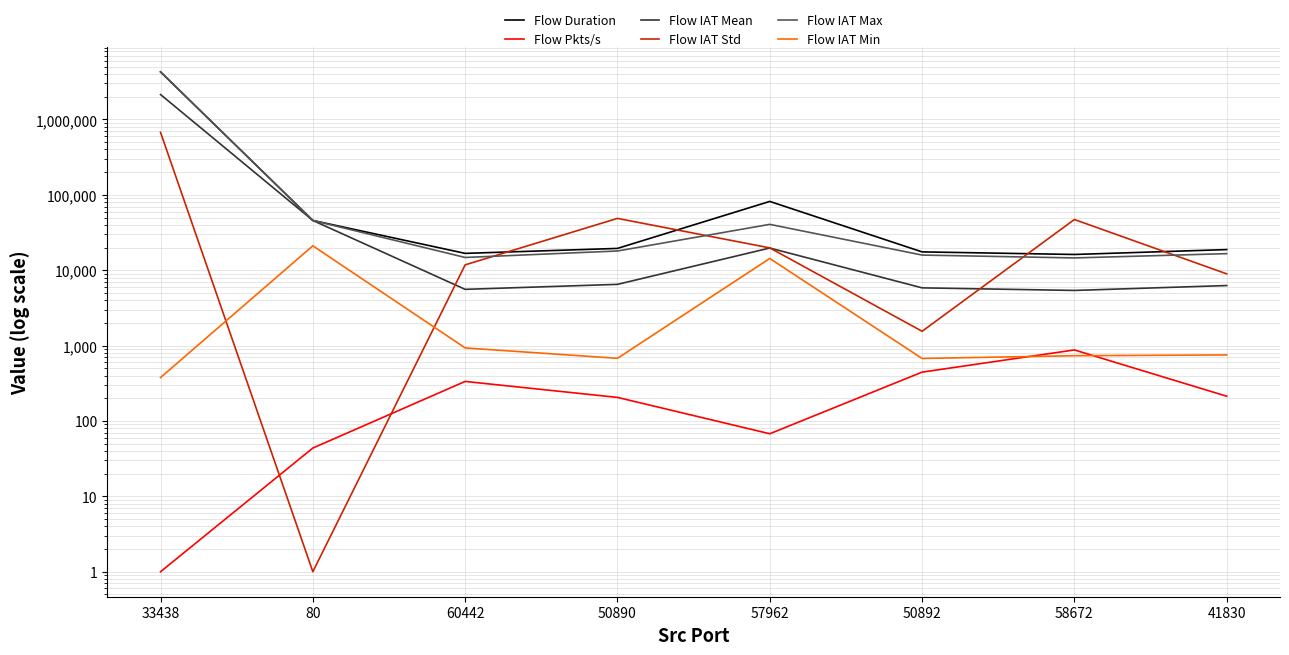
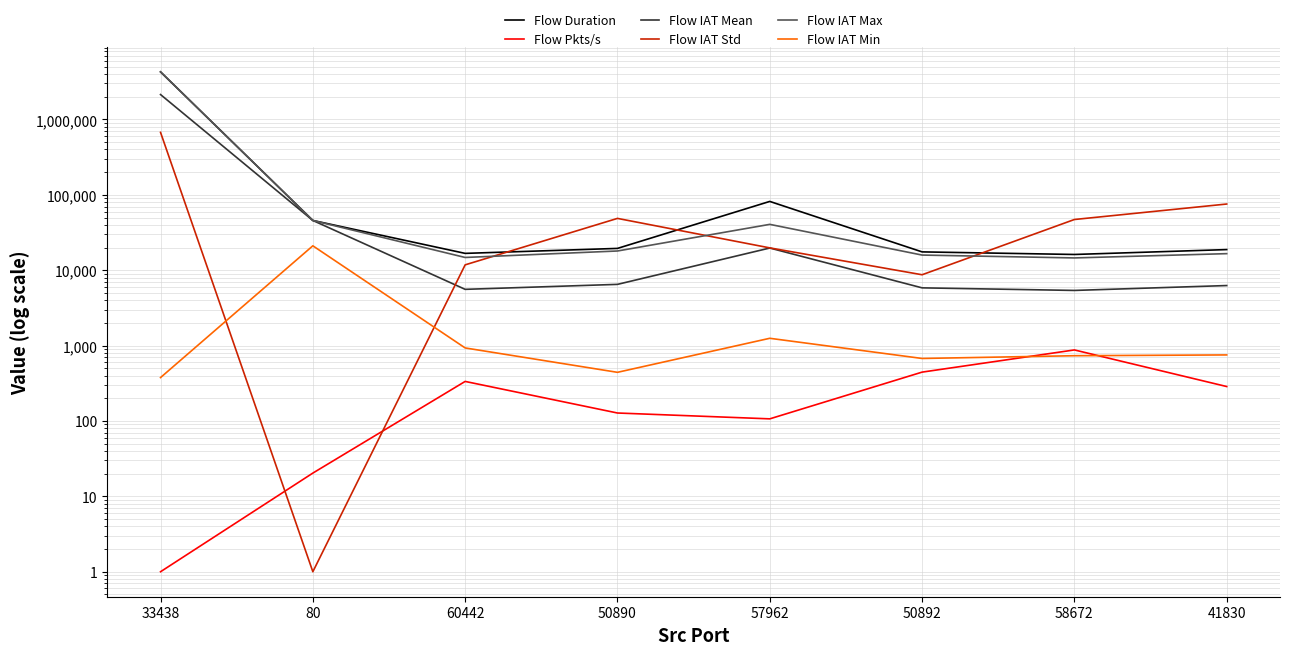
Flow Pkts/s, 80: 40 -> 20
Flow Pkts/s, 50890: 210 -> 130
Flow IAT Min, 50890: 700 -> 400
Flow Pkts/s, 57962: 70 -> 110
Flow IAT Min, 57962: 14,000 -> 1,300
Flow IAT Std, 50892: 1,500 -> 9,000
Flow Pkts/s, 41830: 210 -> 290
Flow IAT Std, 41830: 9,000 -> 80,000
